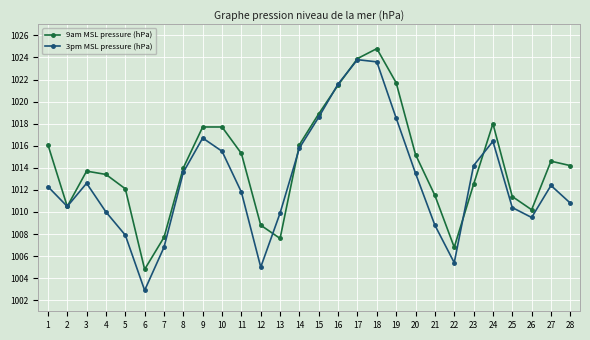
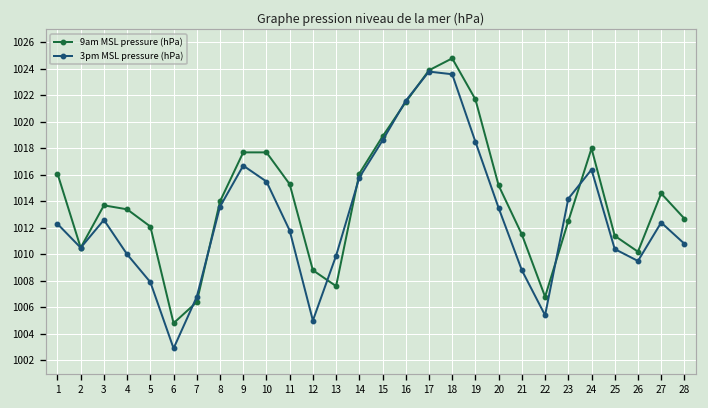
9am MSL pressure (hPa), 7: 1007.7 -> 1006.4
9am MSL pressure (hPa), 28: 1014.2 -> 1012.7
